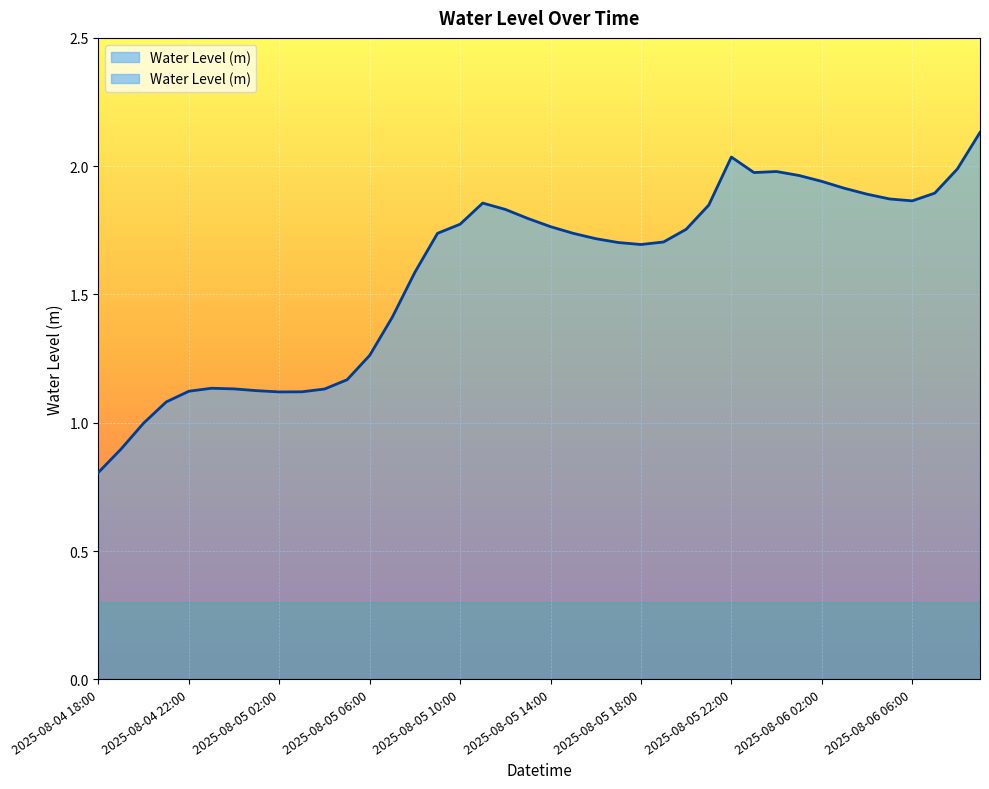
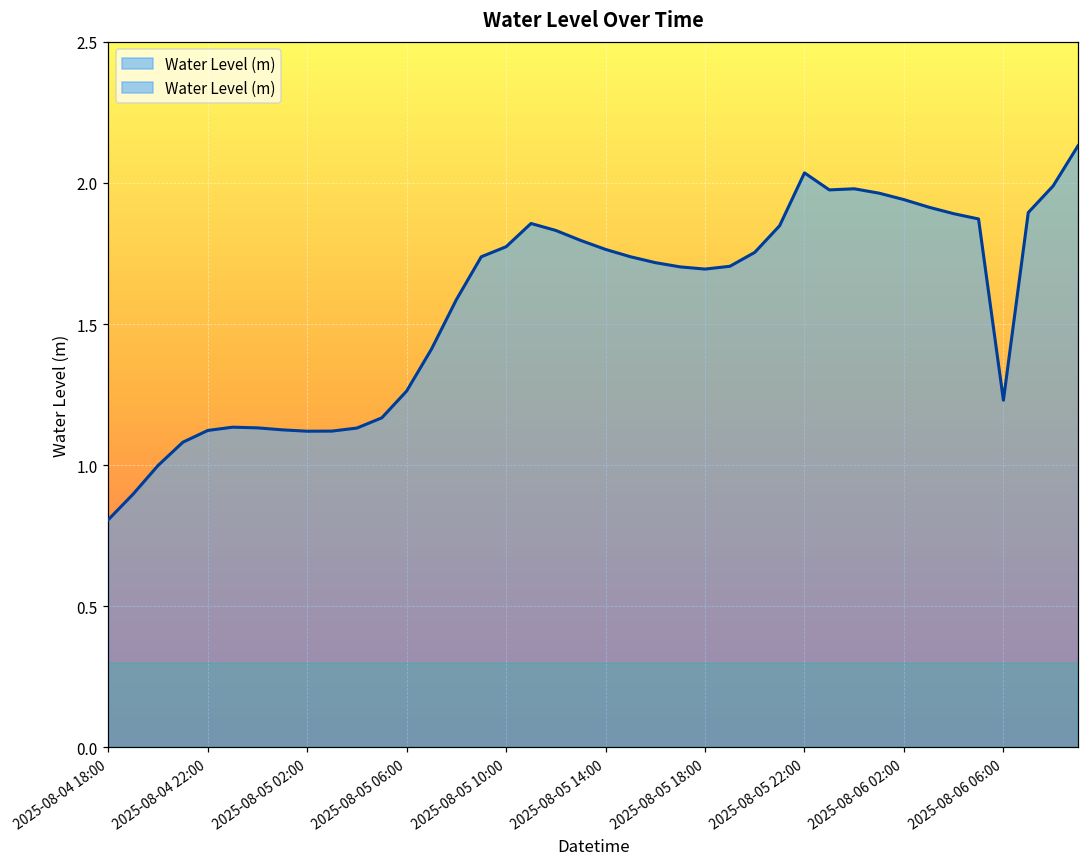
2025-08-06 06:00: 1.86 -> 1.23
